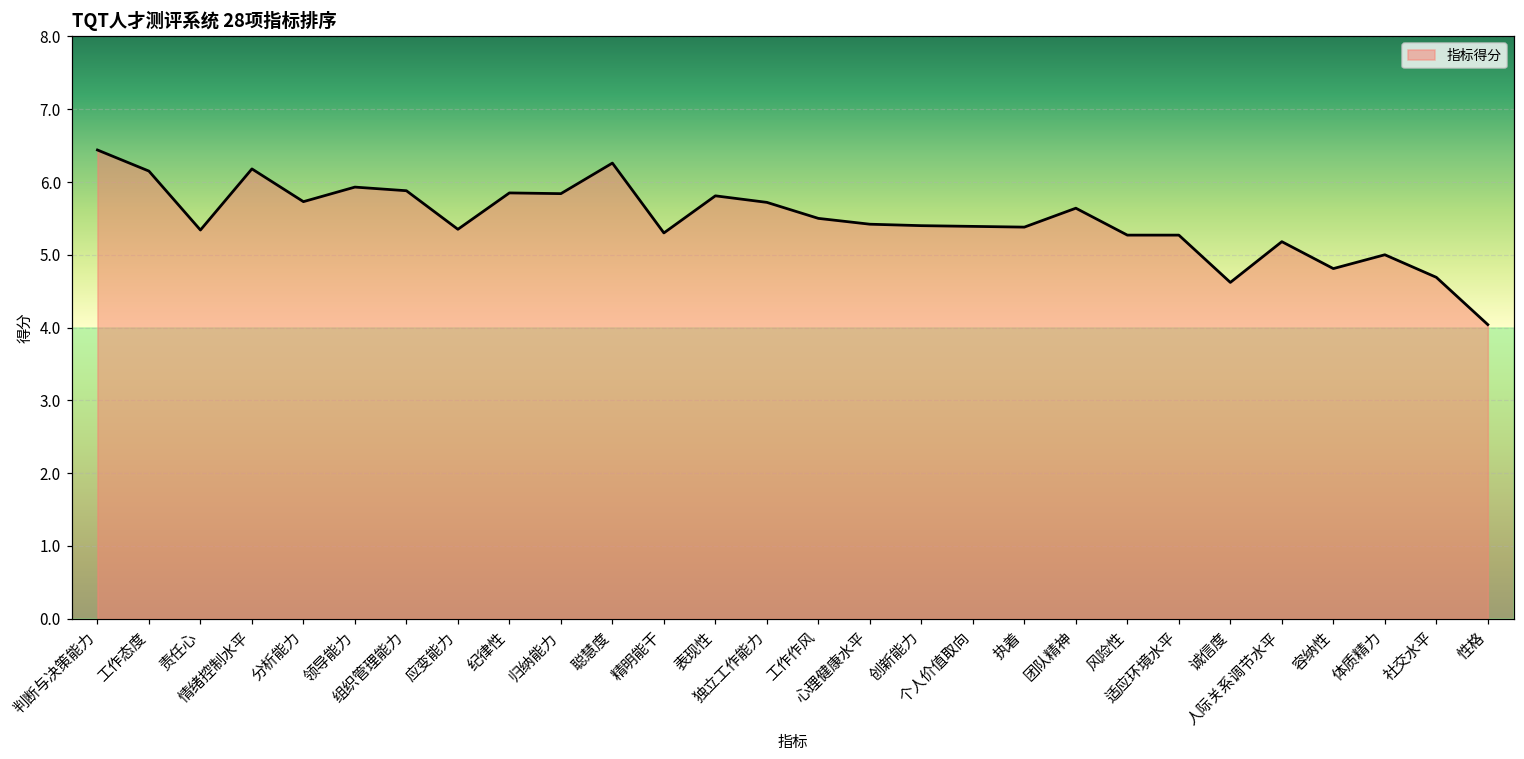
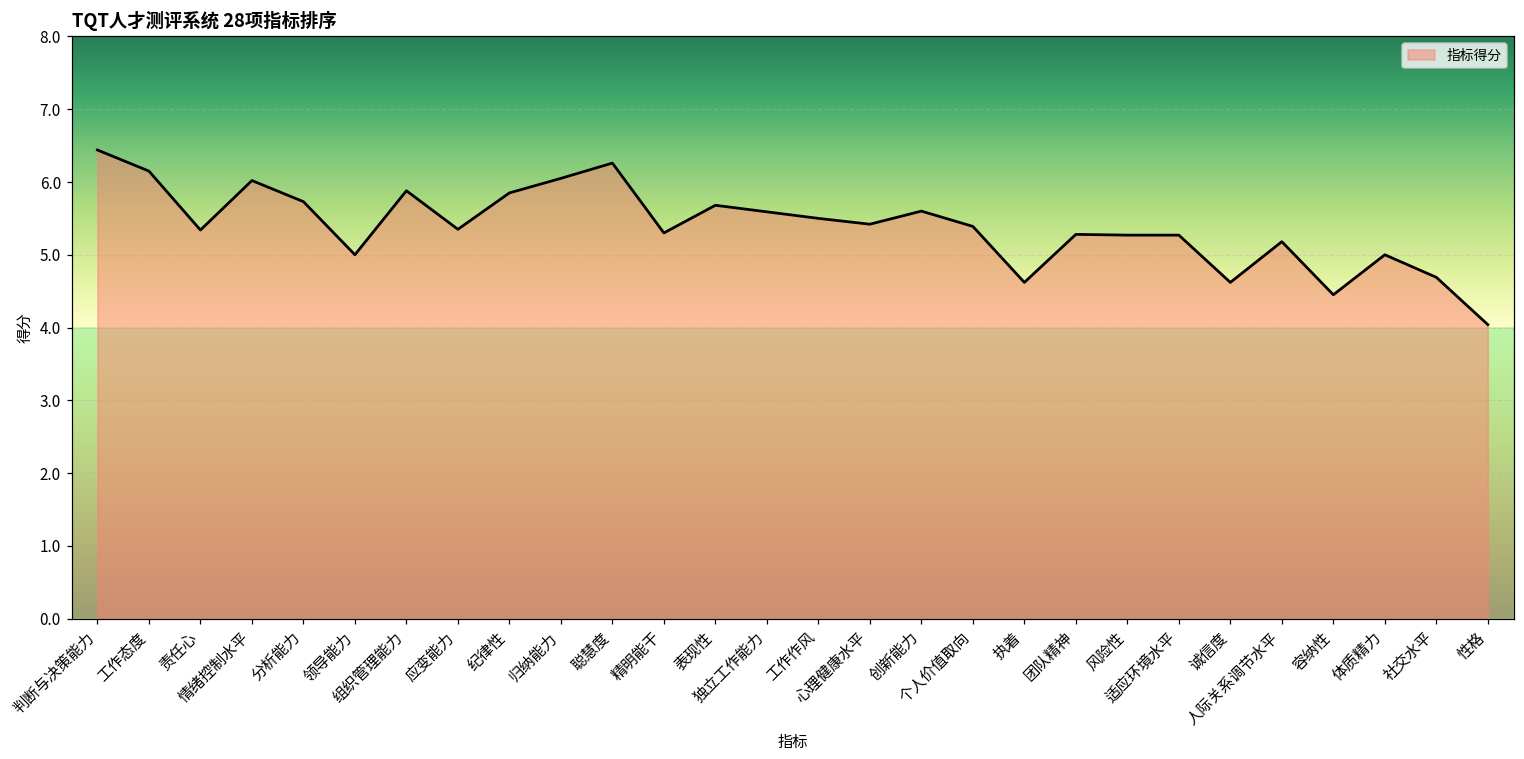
情绪控制水平: 6.2 -> 6.0
领导能力: 5.9 -> 5.0
归纳能力: 5.8 -> 6.1
表现性: 5.8 -> 5.7
独立工作能力: 5.7 -> 5.6
创新能力: 5.4 -> 5.6
执着: 5.4 -> 4.6
团队精神: 5.6 -> 5.3
容纳性: 4.8 -> 4.5
